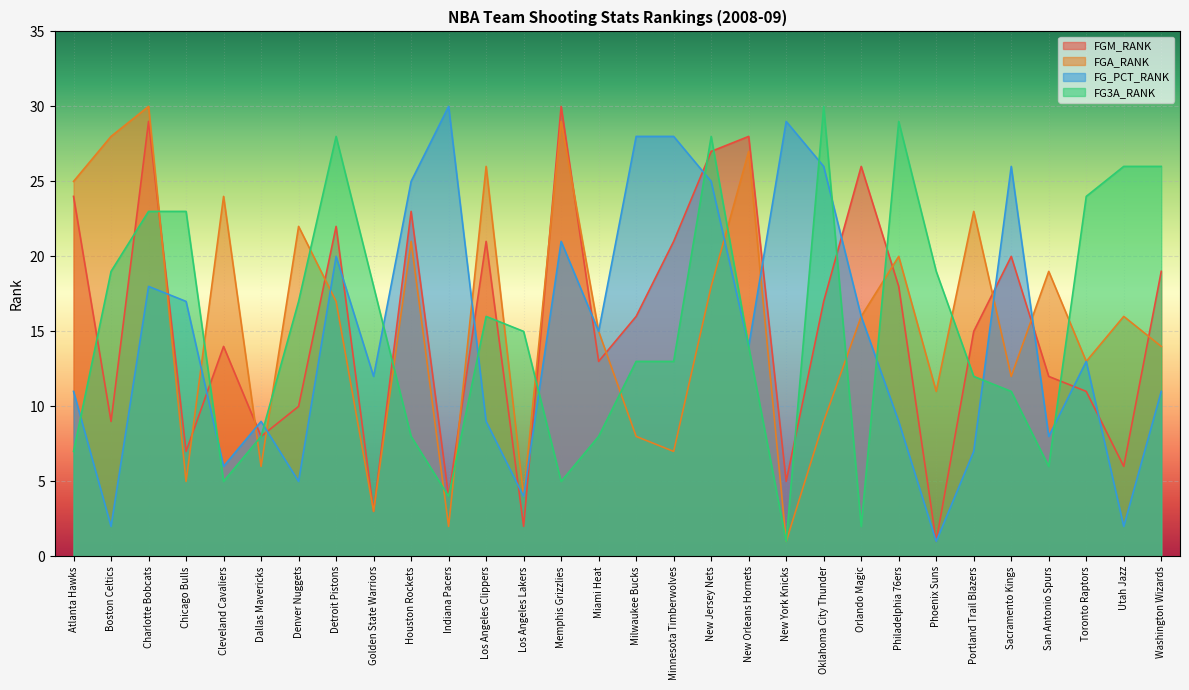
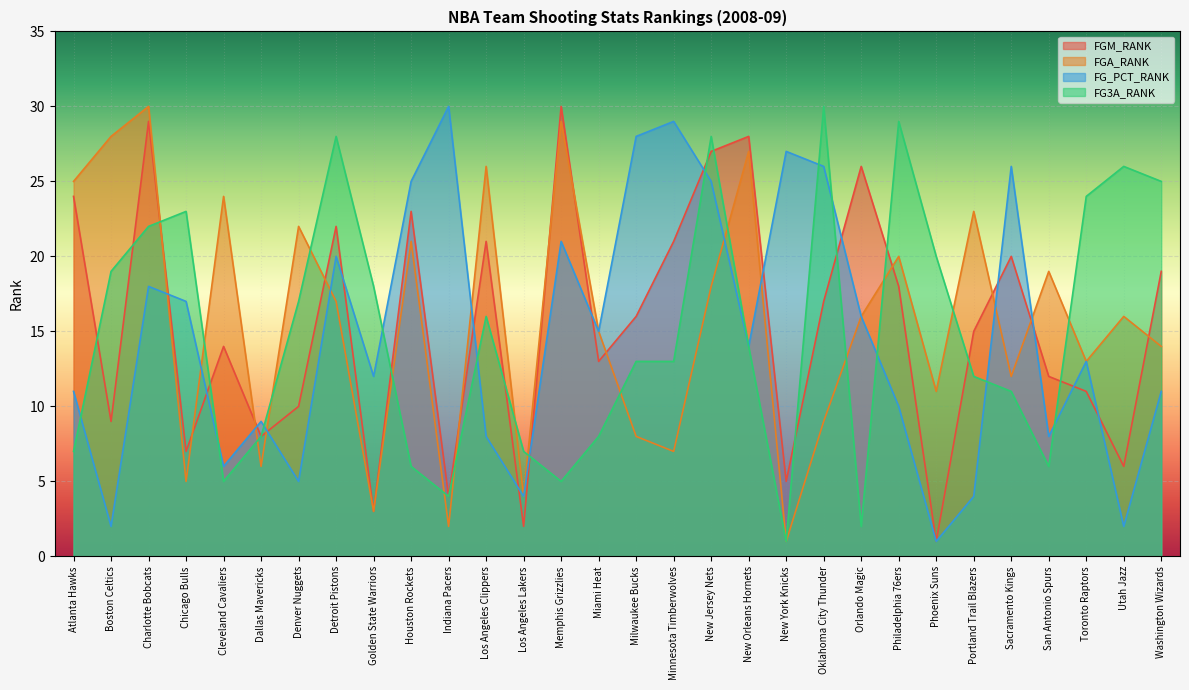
FG3A_RANK, Charlotte Bobcats: 23 -> 22
FG3A_RANK, Houston Rockets: 8 -> 6
FG_PCT_RANK, Los Angeles Clippers: 9 -> 8
FG3A_RANK, Los Angeles Lakers: 15 -> 7
FG_PCT_RANK, Minnesota Timberwolves: 28 -> 29
FG_PCT_RANK, New York Knicks: 29 -> 27
FG_PCT_RANK, Philadelphia 76ers: 9 -> 10
FG3A_RANK, Phoenix Suns: 19 -> 20
FG_PCT_RANK, Portland Trail Blazers: 7 -> 4
FG3A_RANK, Washington Wizards: 26 -> 25
